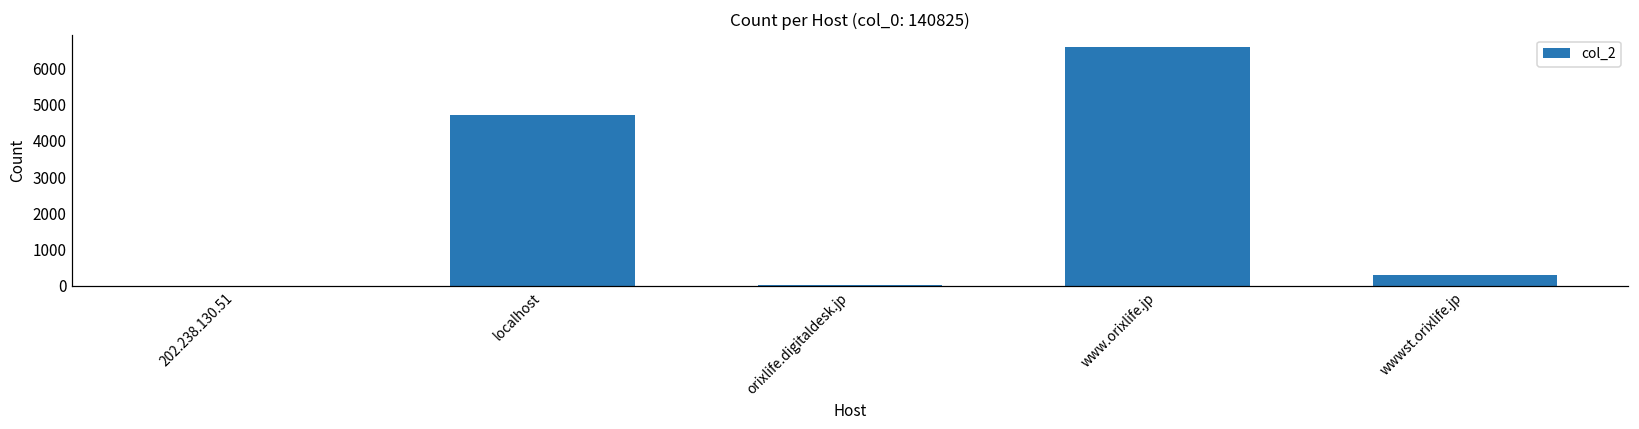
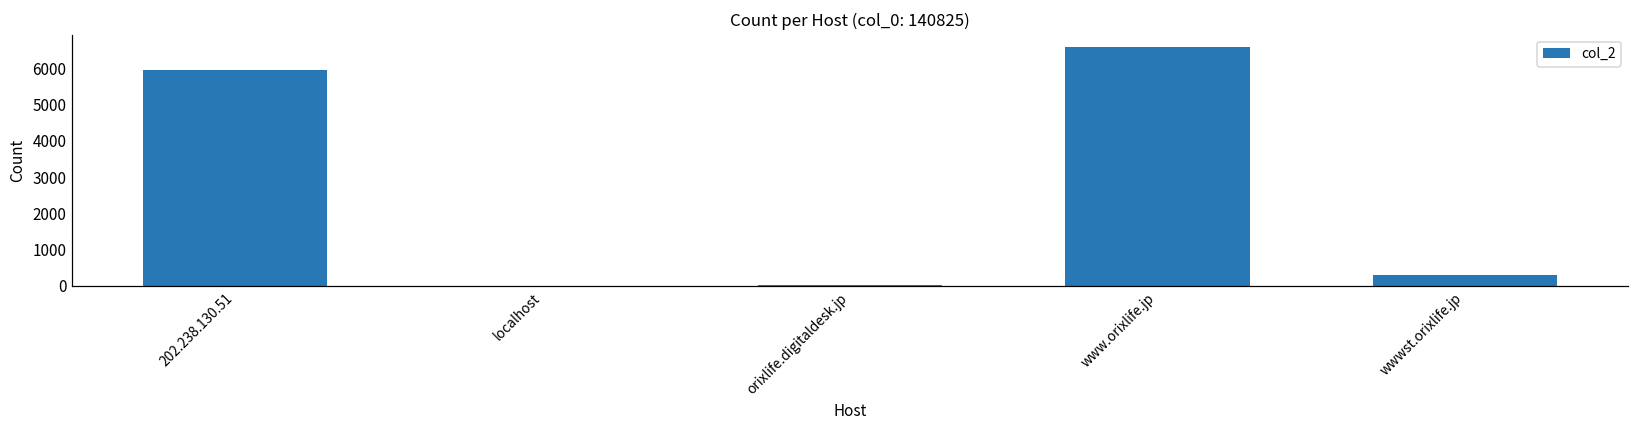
202.238.130.51: 0 -> 6000
localhost: 4700 -> 0
